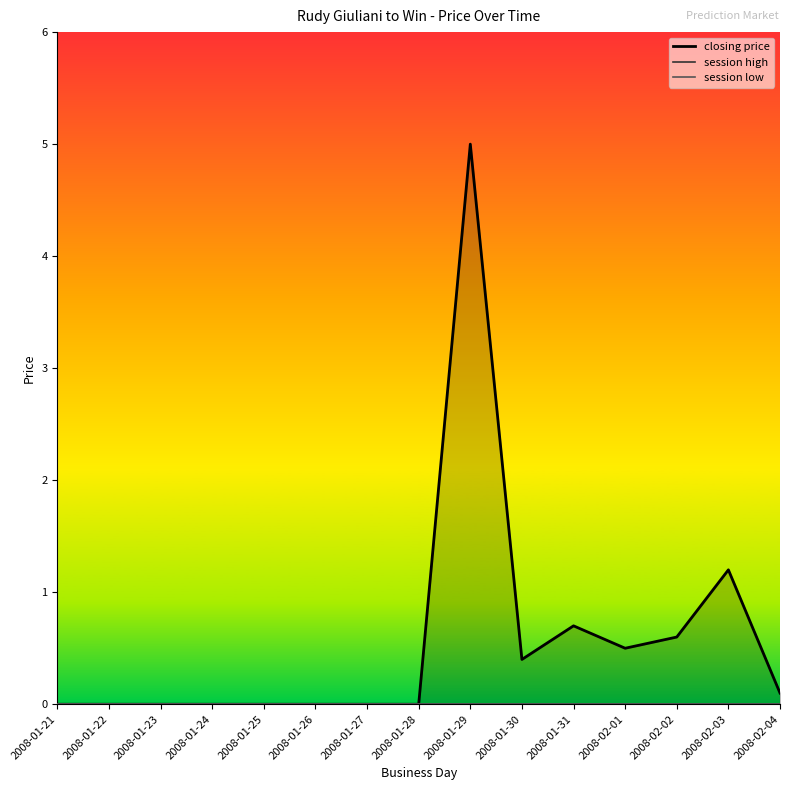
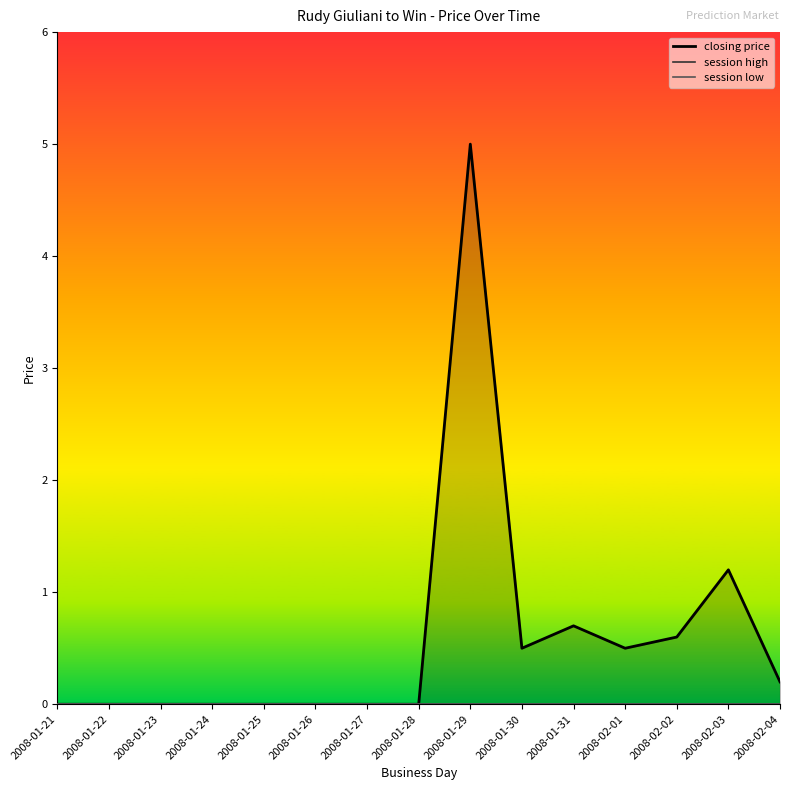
closing price, 2008-01-30: 0.4 -> 0.5
closing price, 2008-02-04: 0.1 -> 0.2
